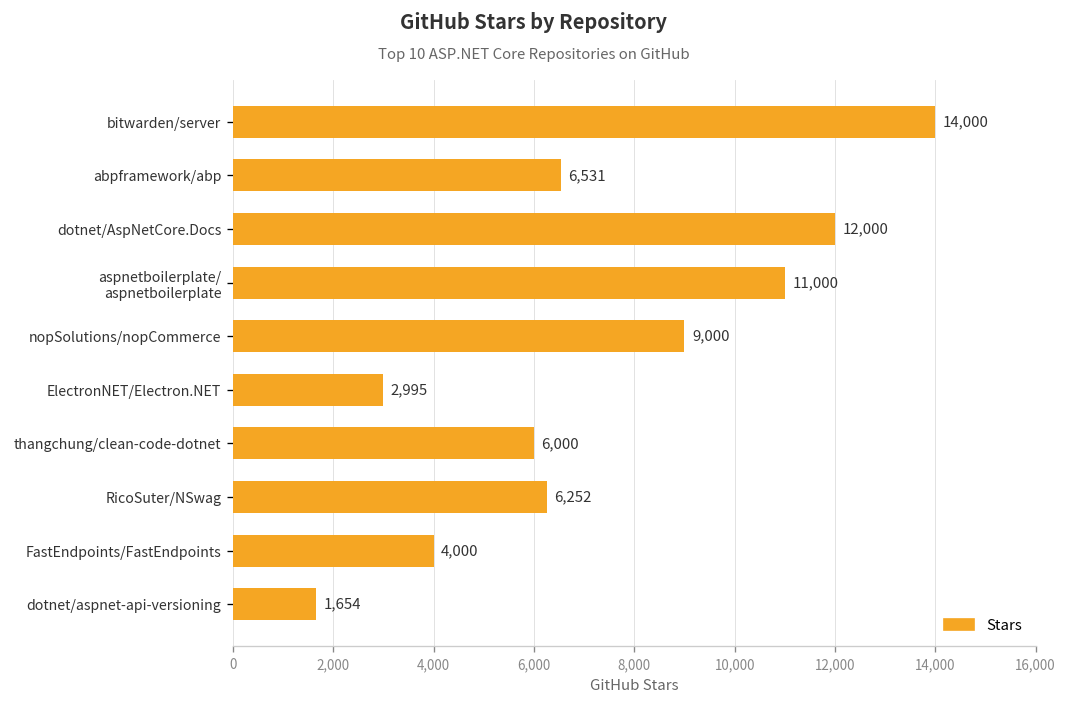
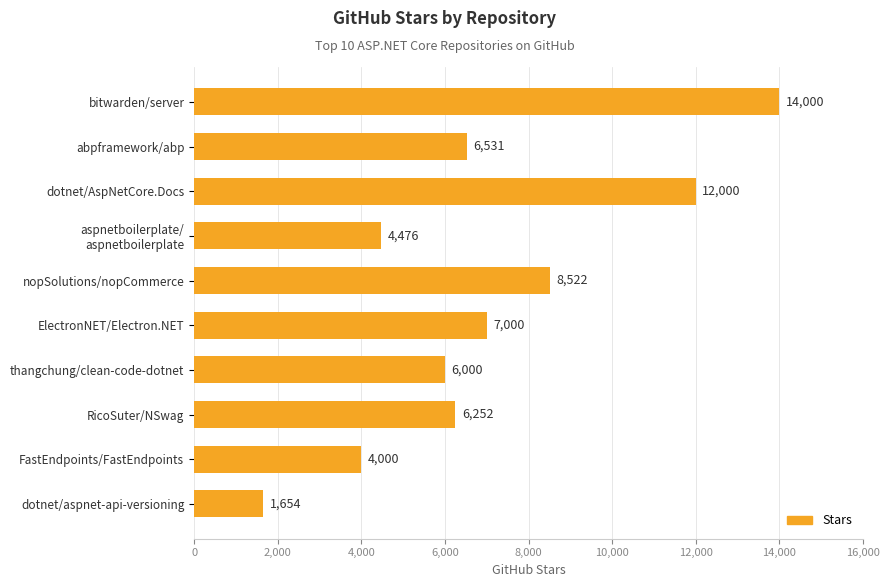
aspnetboilerplate/ aspnetboilerplate: 11,000 -> 4,476
nopSolutions/nopCommerce: 9,000 -> 8,522
ElectronNET/Electron.NET: 2,995 -> 7,000
